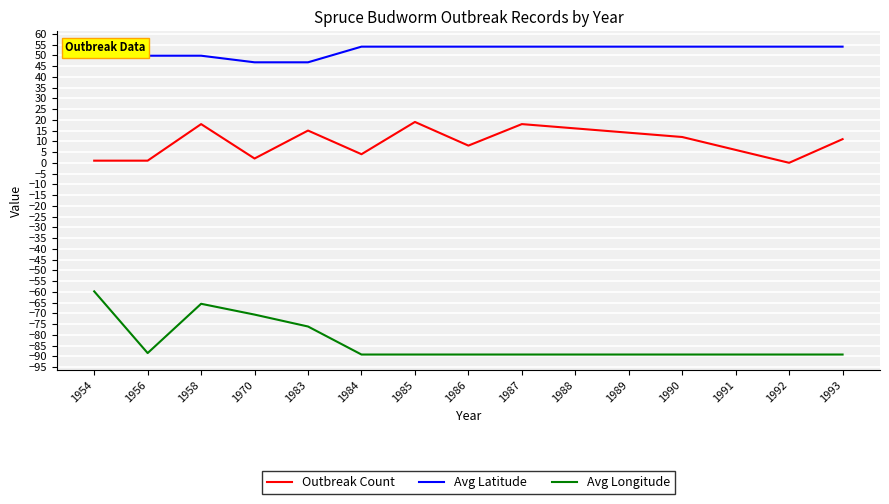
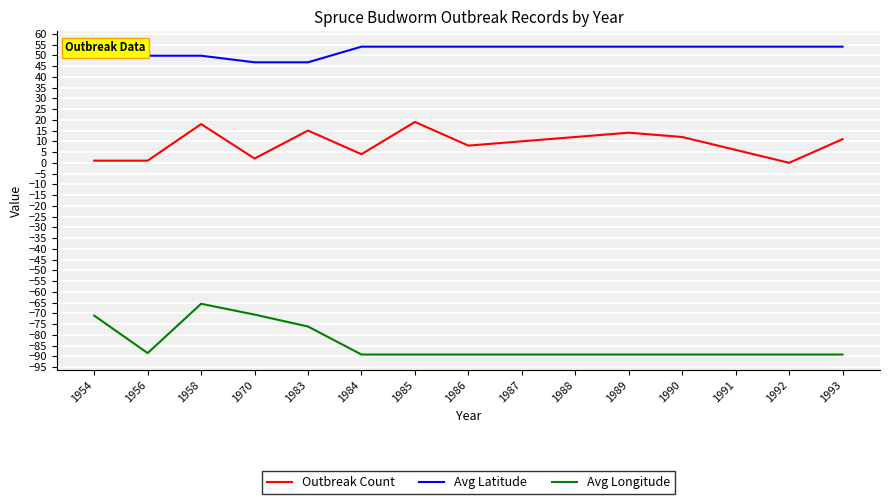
Avg Longitude, 1954: -60 -> -71
Outbreak Count, 1987: 18 -> 10
Outbreak Count, 1988: 16 -> 12
